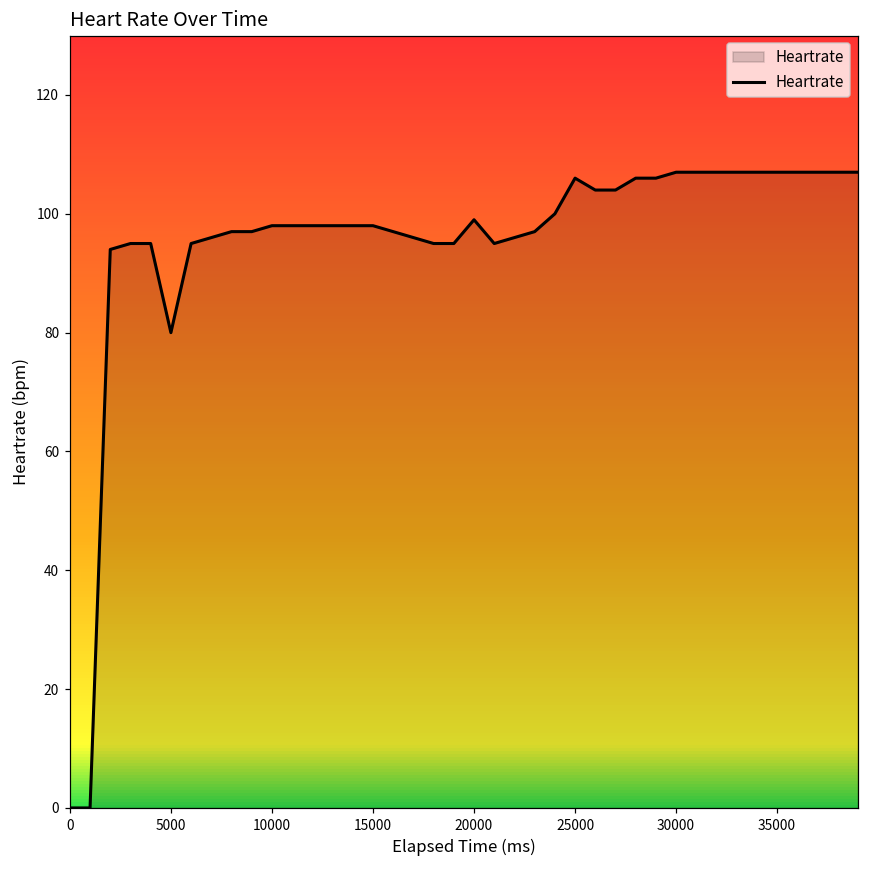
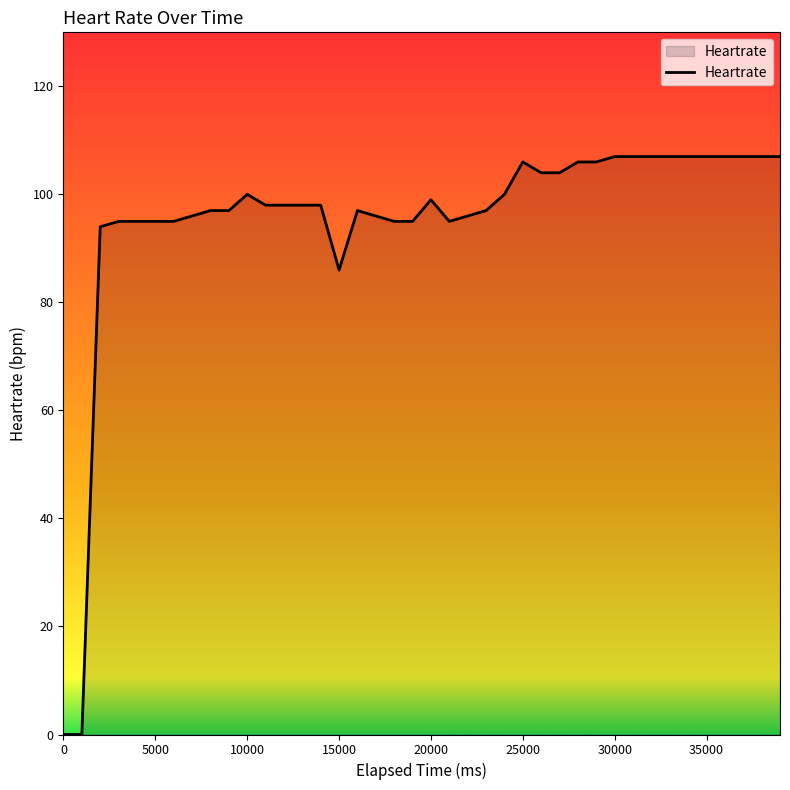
5000: 80 -> 95
10000: 98 -> 100
15000: 98 -> 86
